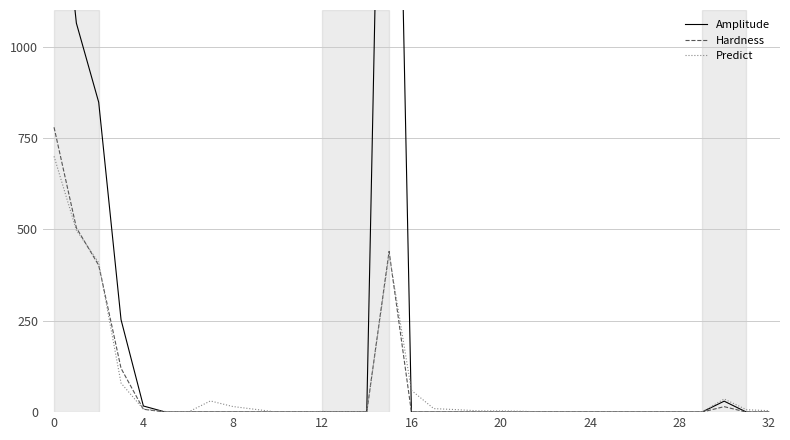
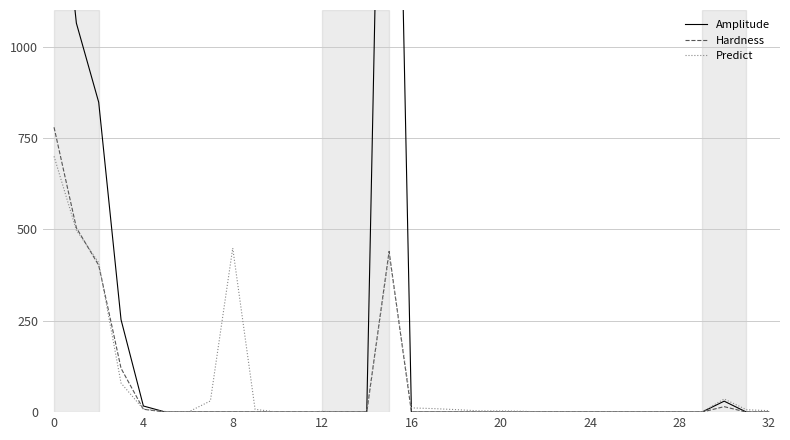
Predict, 8: 20 -> 450
Predict, 16: 60 -> 10
